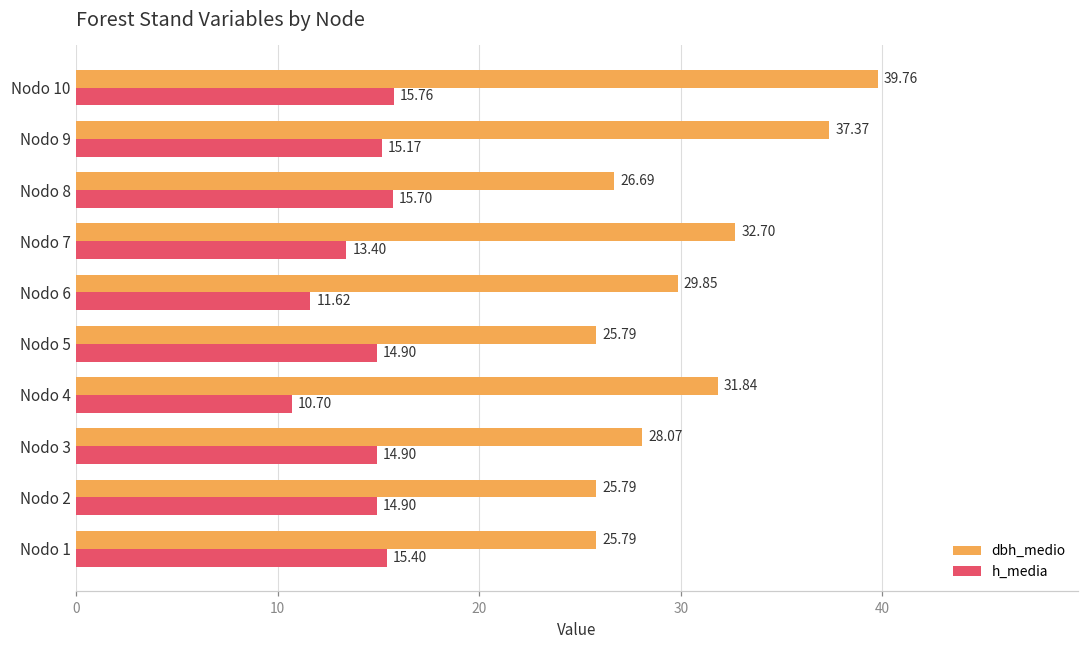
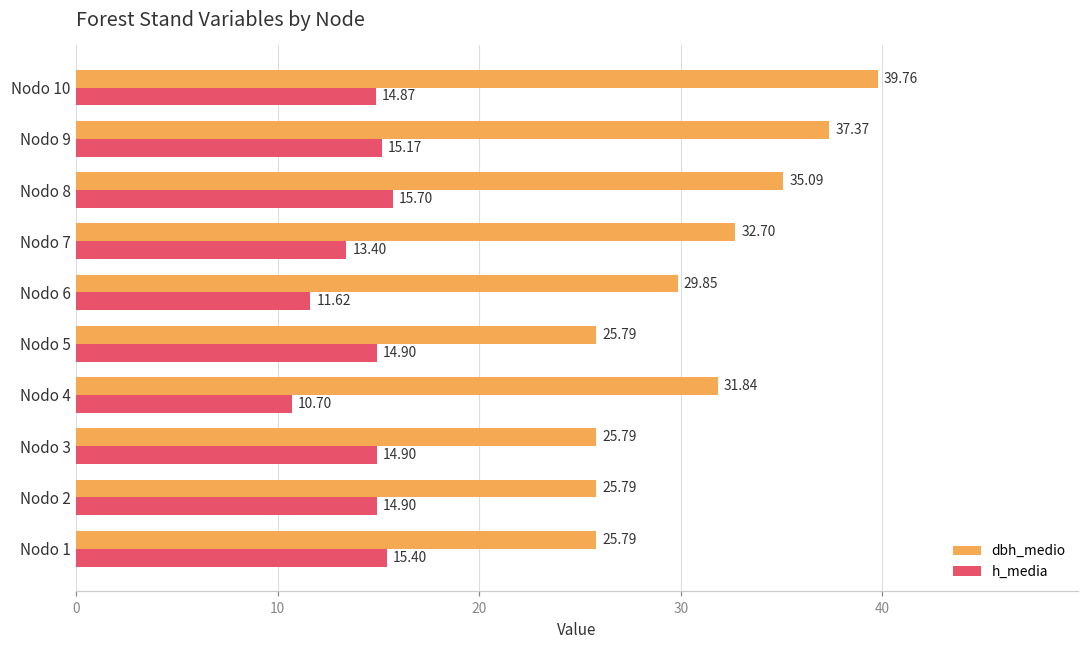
h_media, Nodo 10: 15.76 -> 14.87
dbh_medio, Nodo 8: 26.69 -> 35.09
dbh_medio, Nodo 3: 28.07 -> 25.79
